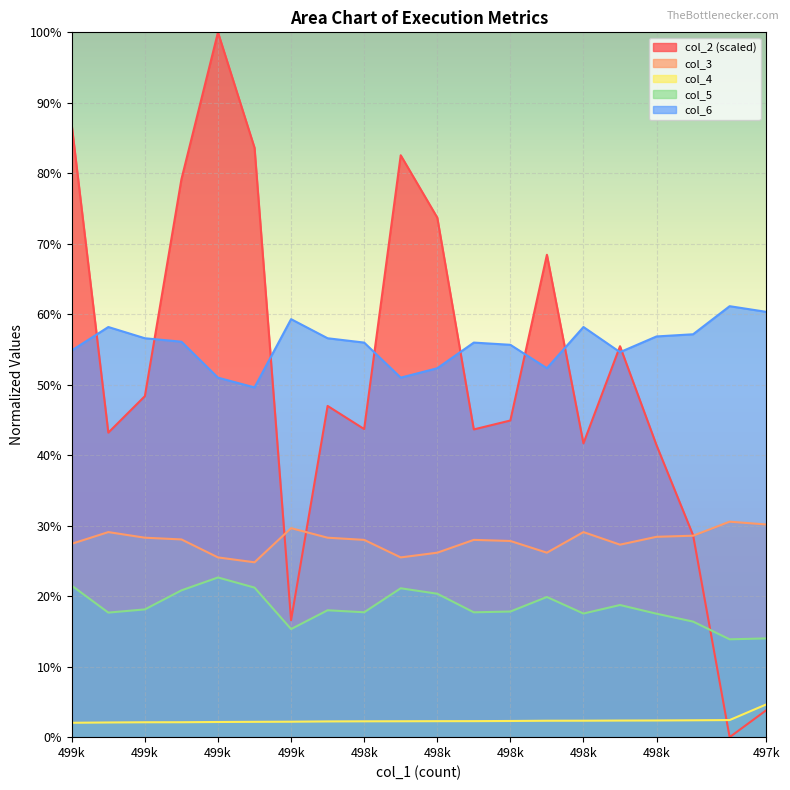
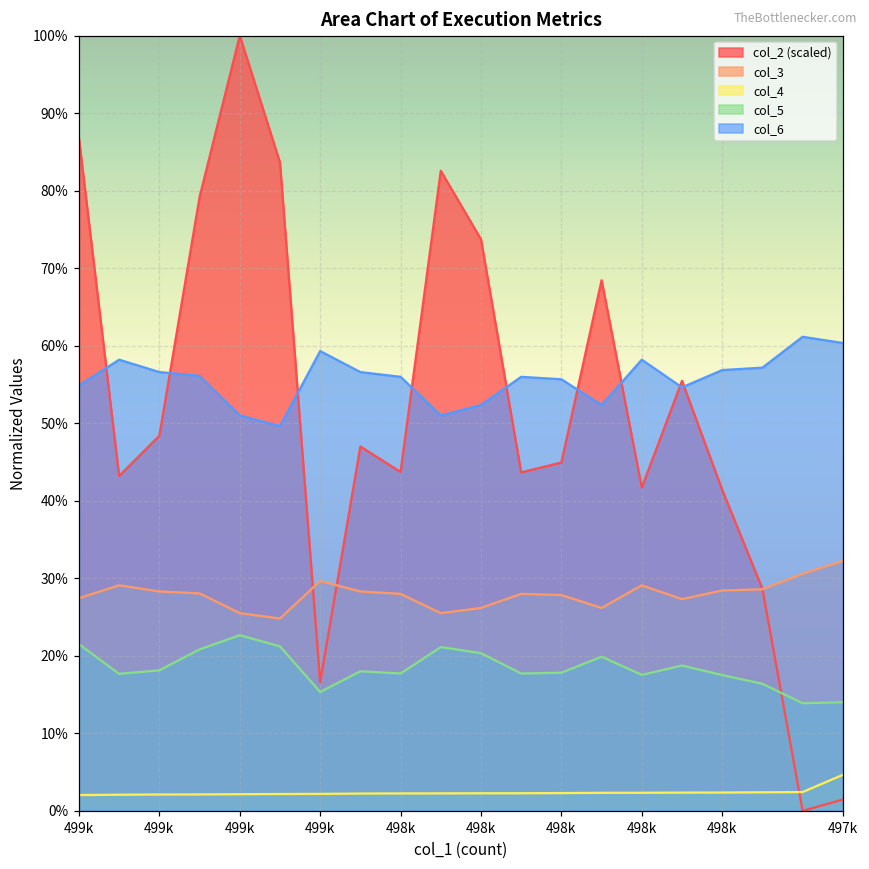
col_2 (scaled), 497k: 4% -> 1%
col_3, 497k: 30% -> 32%
